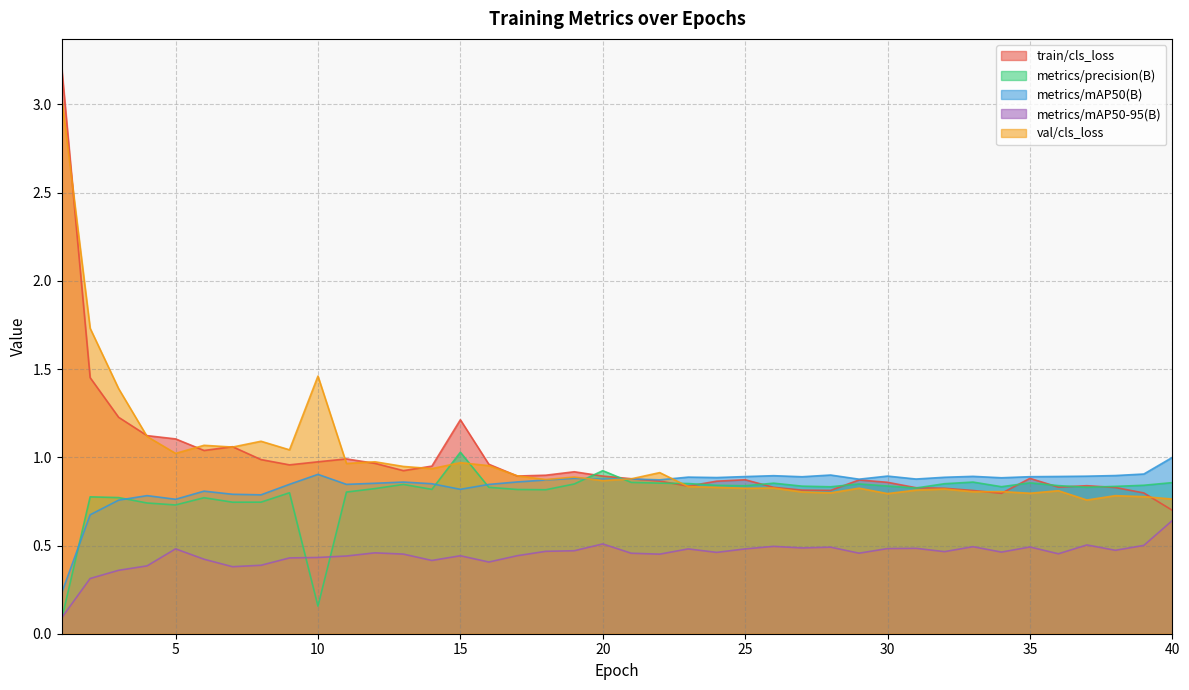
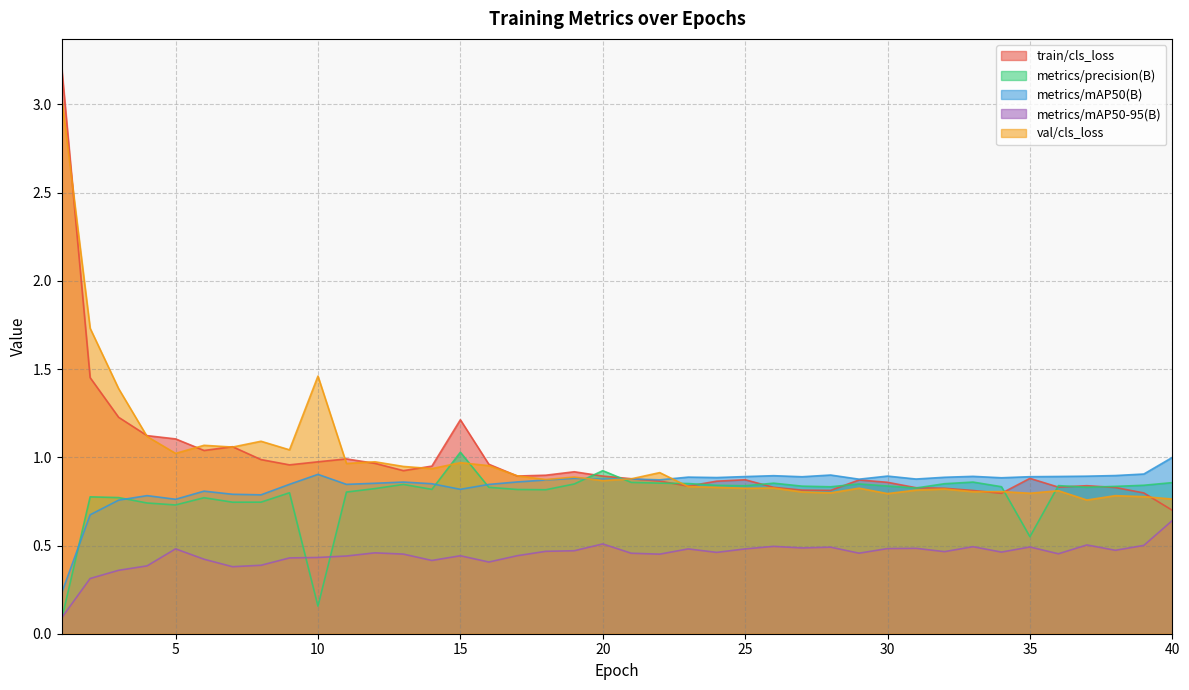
metrics/precision(B), 35: 0.86 -> 0.55
